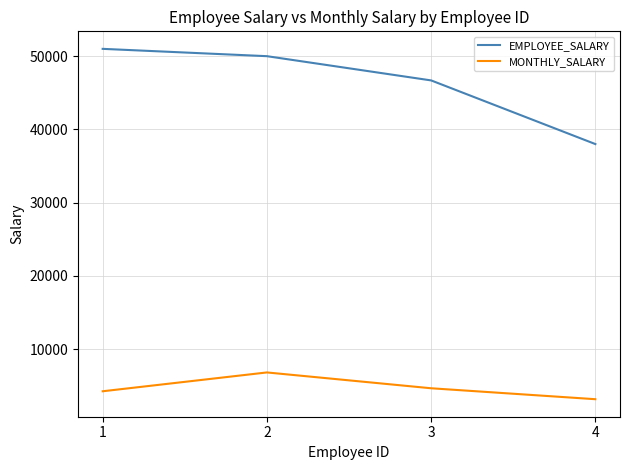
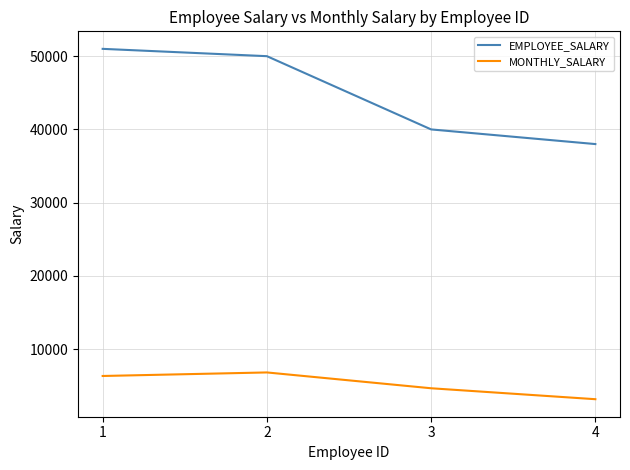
MONTHLY_SALARY, 1: 4000 -> 6000
EMPLOYEE_SALARY, 3: 47000 -> 40000
